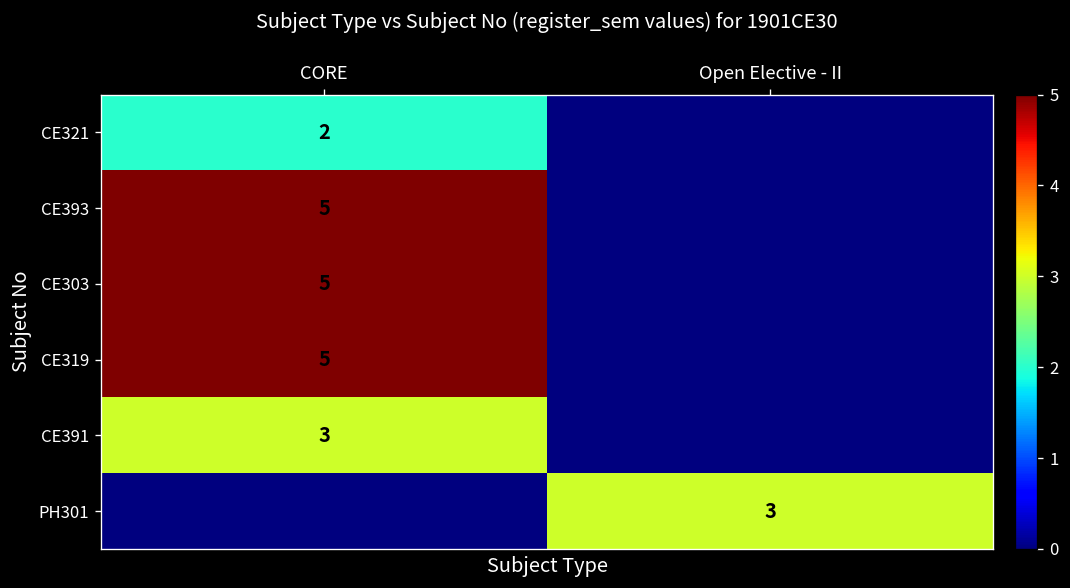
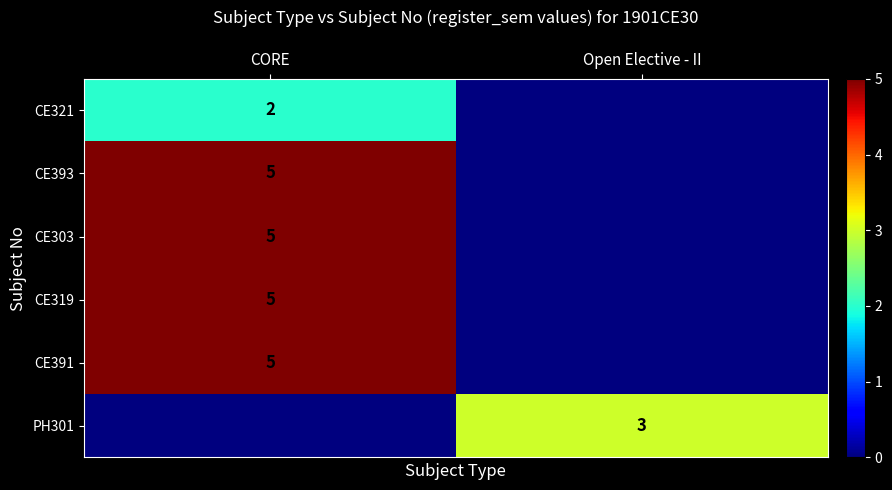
CE391, CORE: 3 -> 5
